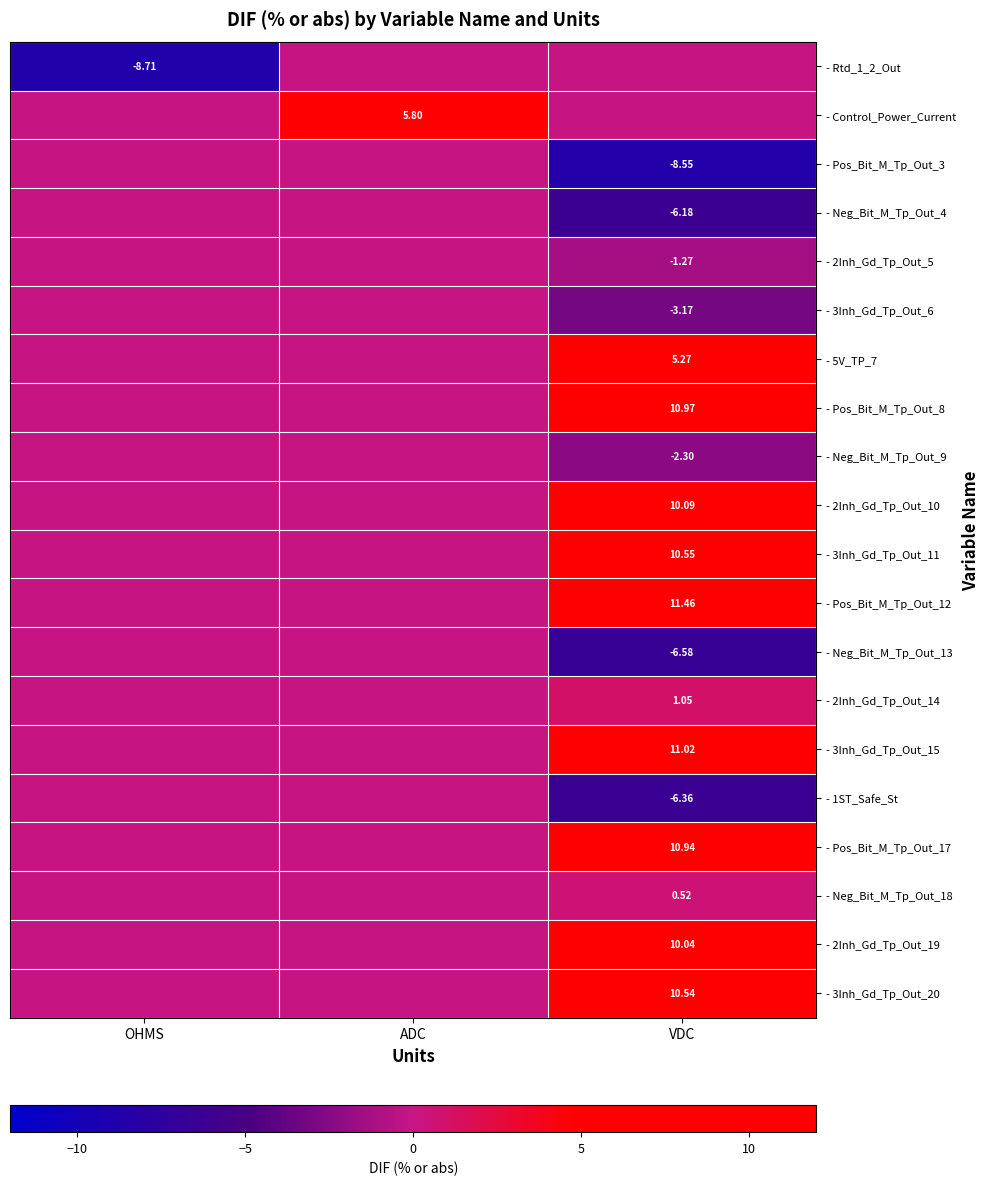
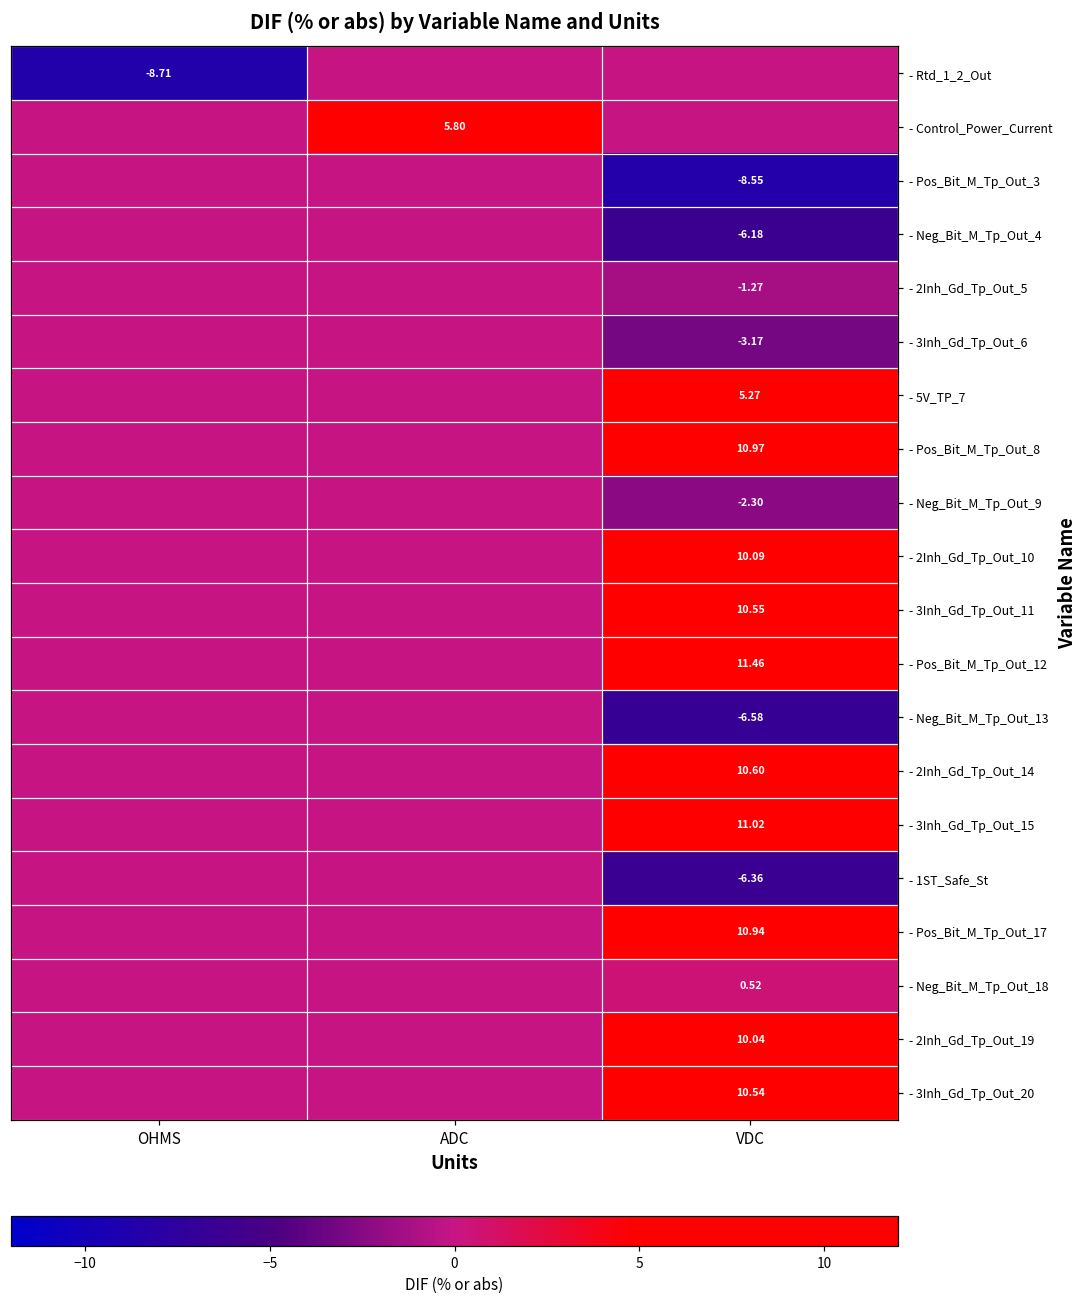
- 2Inh_Gd_Tp_Out_14, VDC: 1.05 -> 10.60
